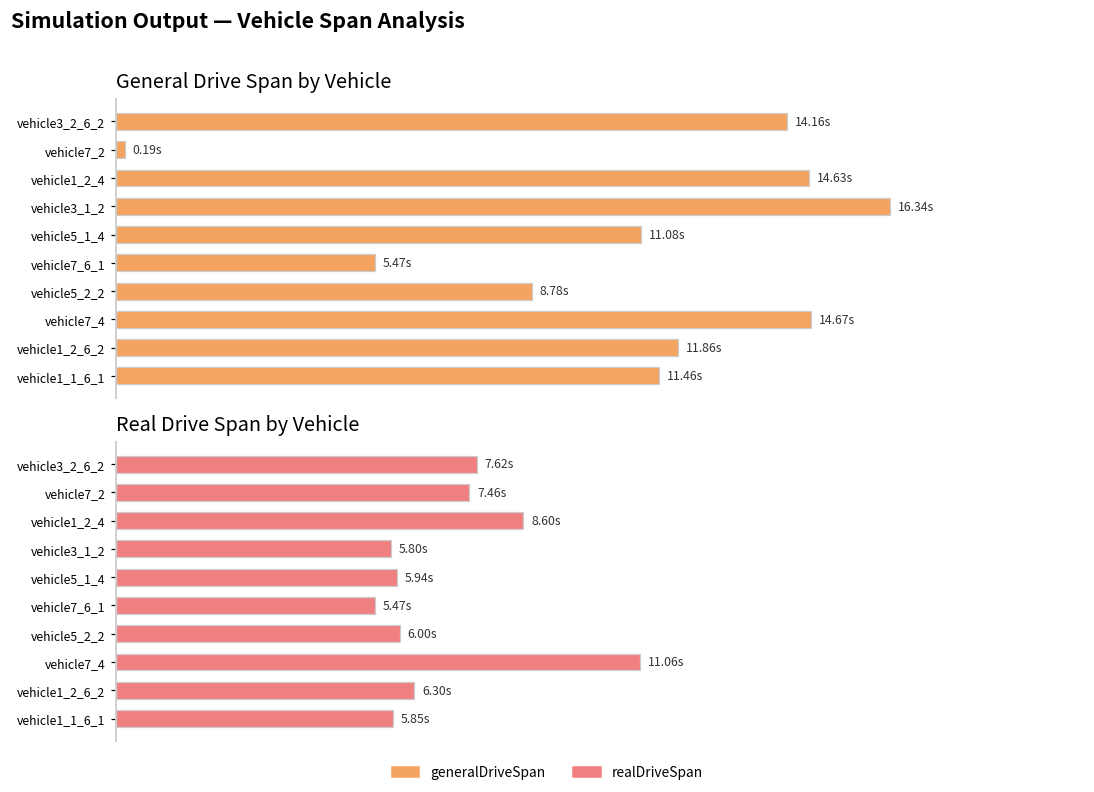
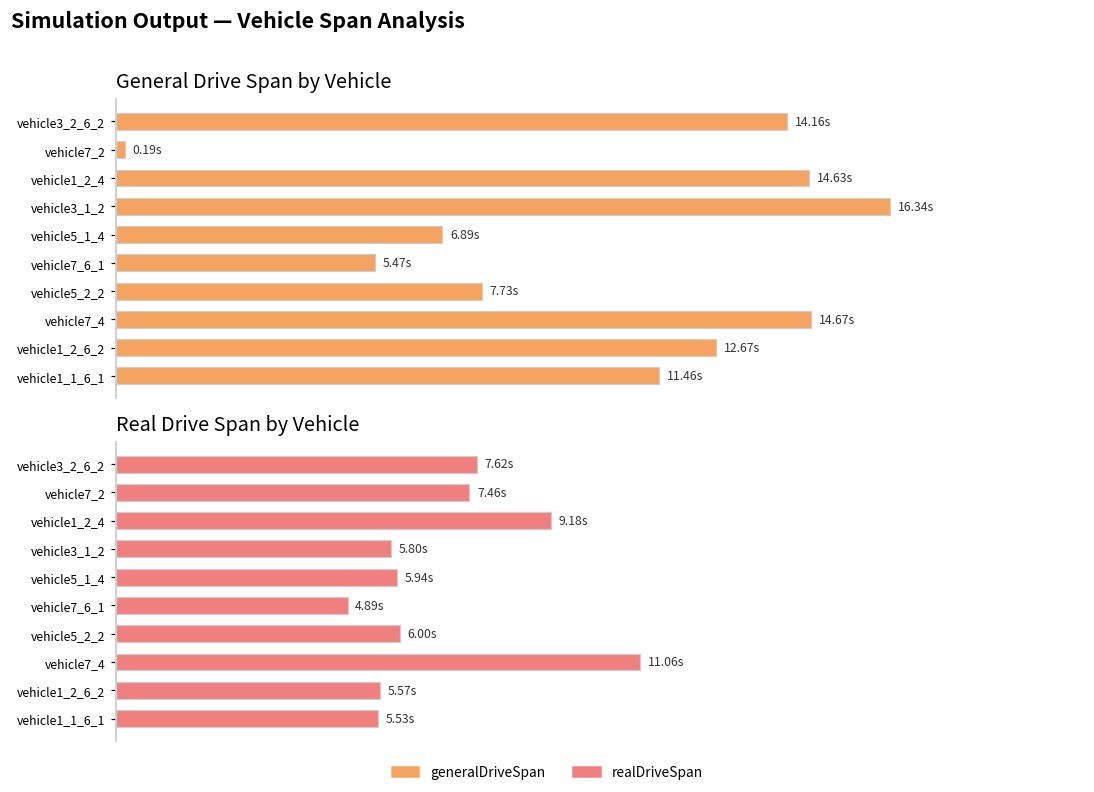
General Drive Span by Vehicle, vehicle5_1_4: 11.08s -> 6.89s
General Drive Span by Vehicle, vehicle5_2_2: 8.78s -> 7.73s
General Drive Span by Vehicle, vehicle1_2_6_2: 11.86s -> 12.67s
Real Drive Span by Vehicle, vehicle1_2_4: 8.60s -> 9.18s
Real Drive Span by Vehicle, vehicle7_6_1: 5.47s -> 4.89s
Real Drive Span by Vehicle, vehicle1_2_6_2: 6.30s -> 5.57s
Real Drive Span by Vehicle, vehicle1_1_6_1: 5.85s -> 5.53s
